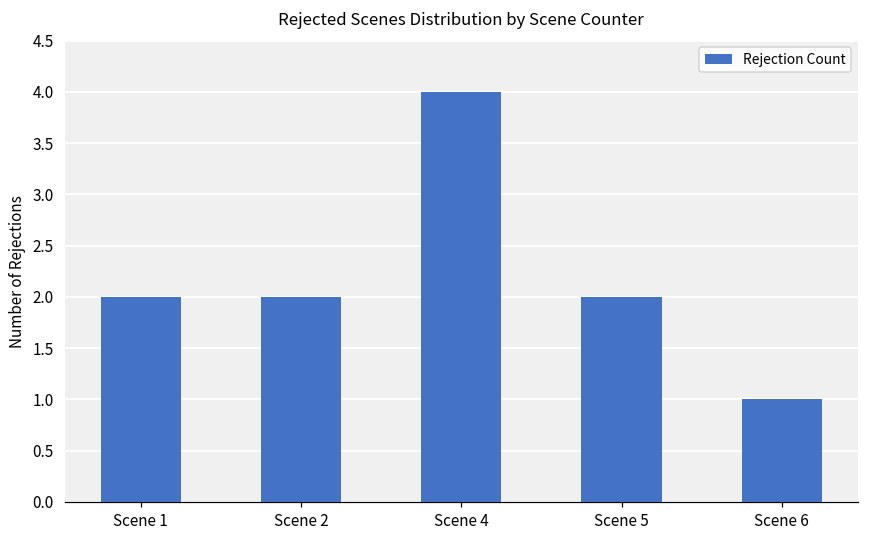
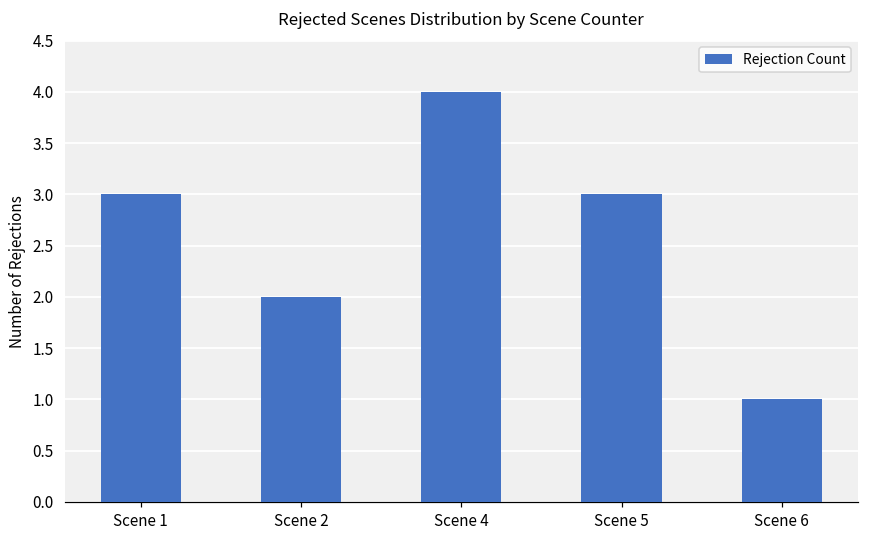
Scene 1: 2 -> 3
Scene 5: 2 -> 3
